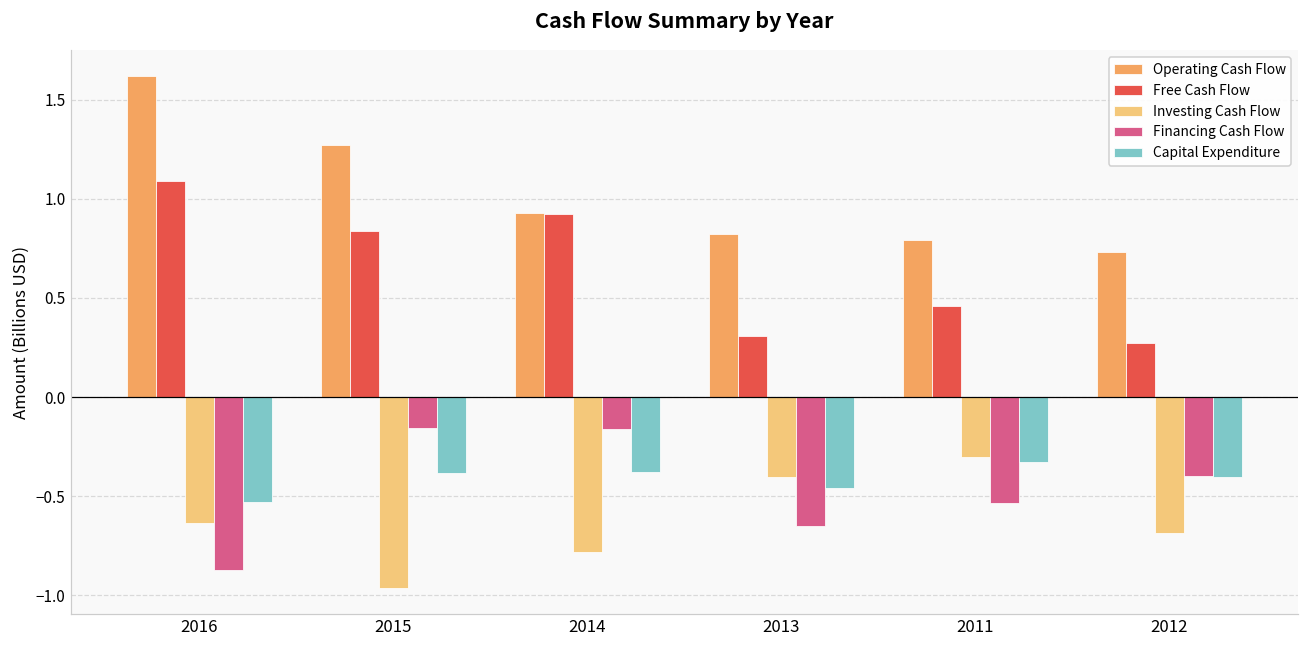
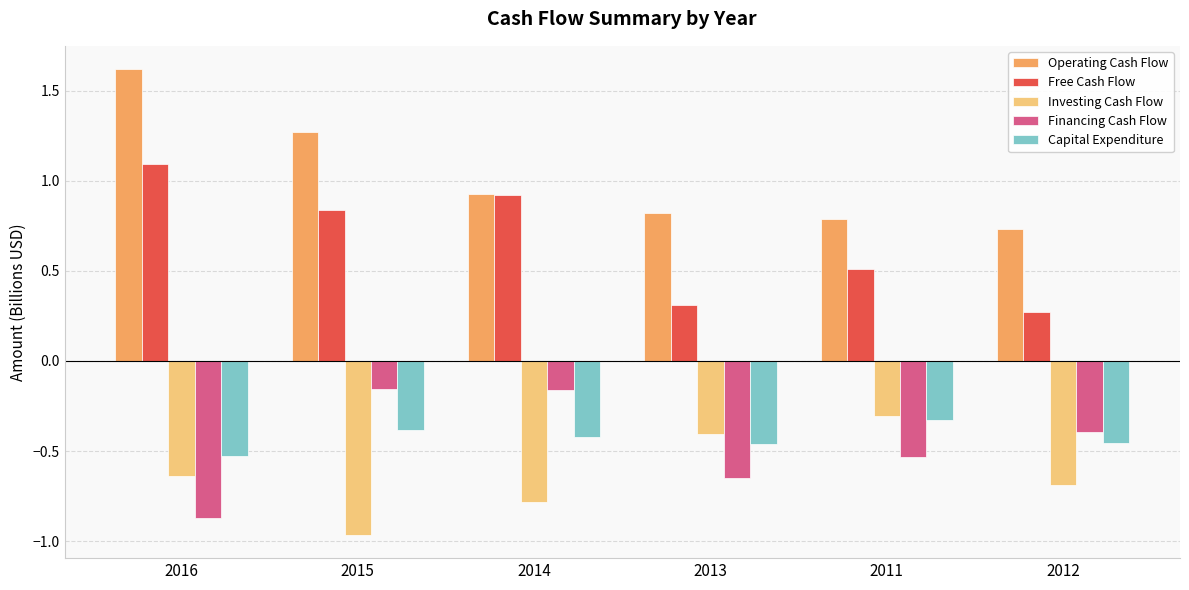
Capital Expenditure, 2014: -0.38 -> -0.42
Free Cash Flow, 2011: 0.46 -> 0.51
Capital Expenditure, 2012: -0.41 -> -0.46
